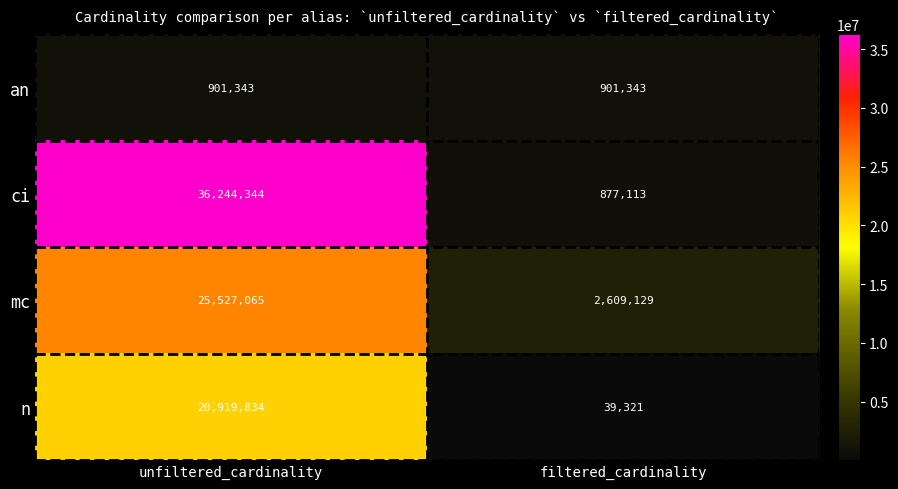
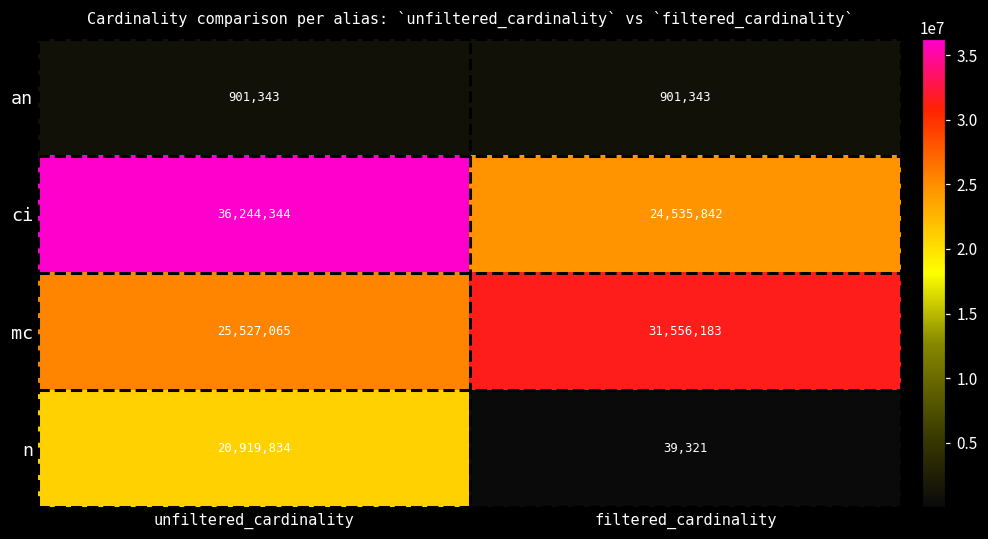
ci, filtered_cardinality: 877,113 -> 24,535,842
mc, filtered_cardinality: 2,609,129 -> 31,556,183
